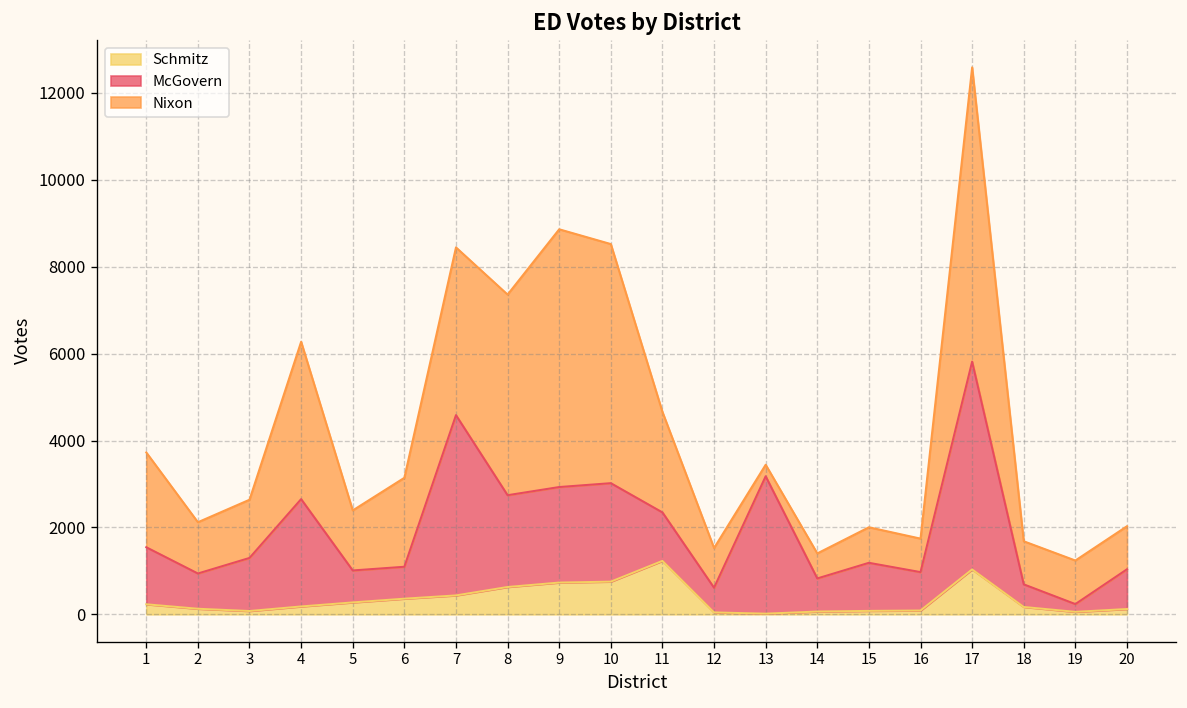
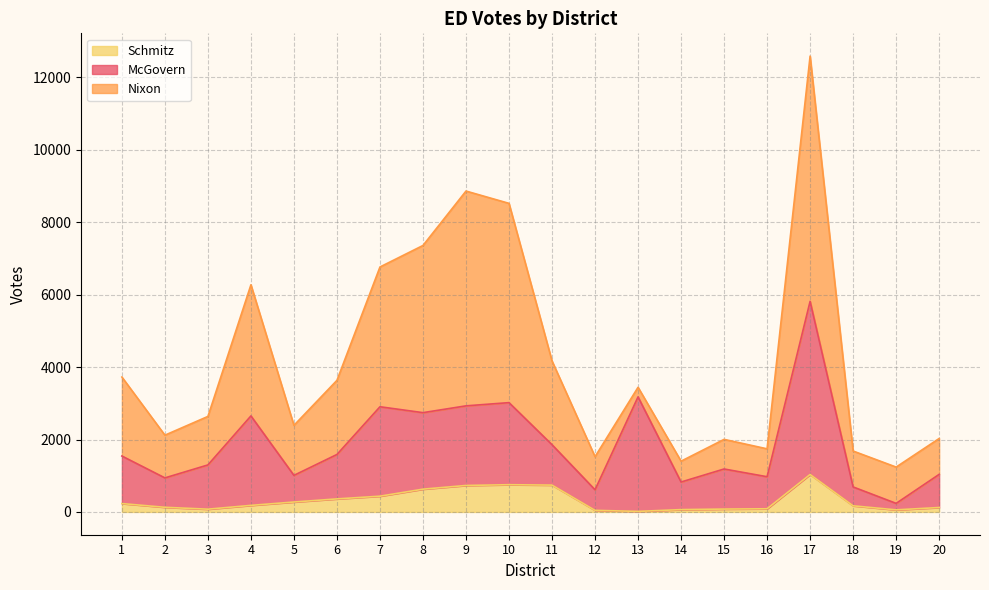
McGovern, 6: 700 -> 1200
McGovern, 7: 4200 -> 2500
Schmitz, 11: 1200 -> 700
